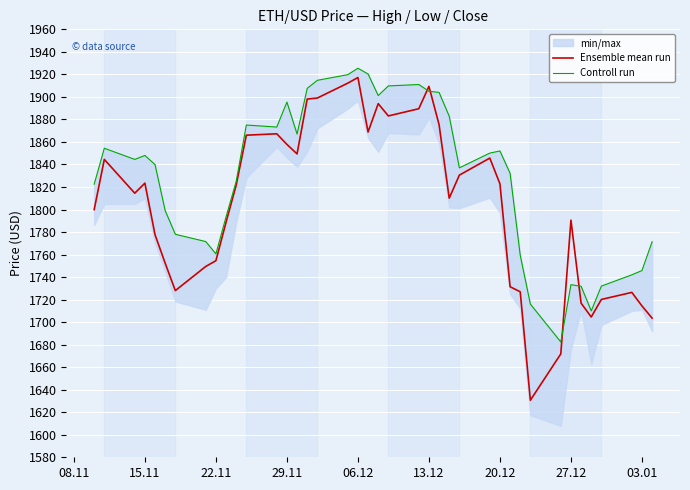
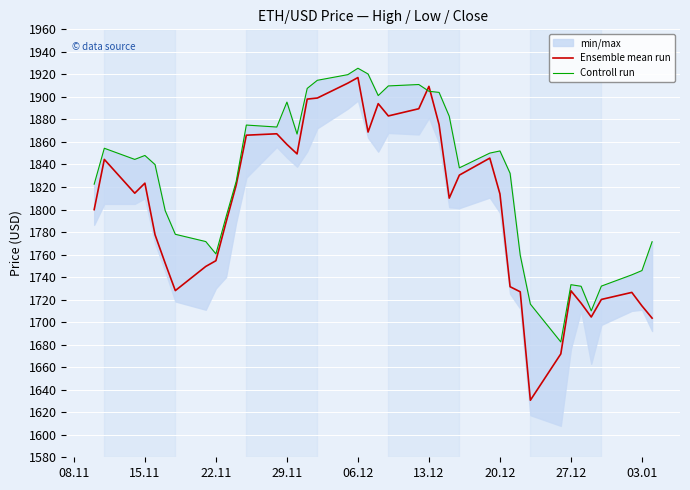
Ensemble mean run, 20.12: 1823 -> 1814
Ensemble mean run, 27.12: 1791 -> 1728
